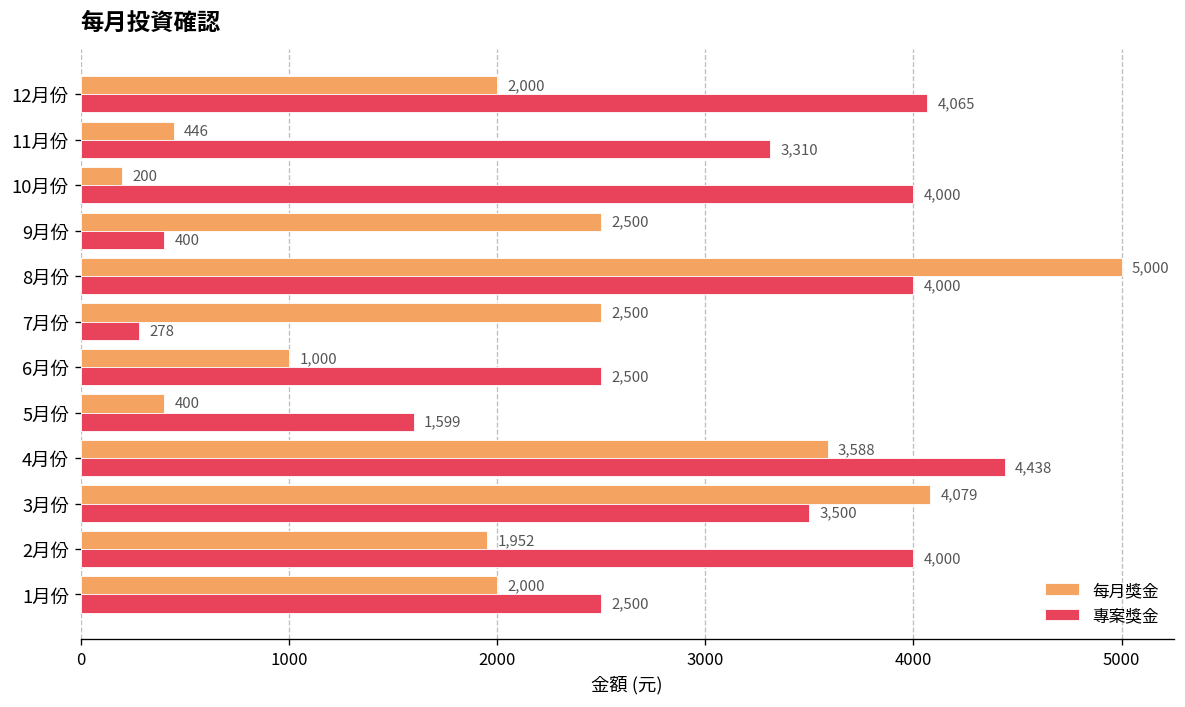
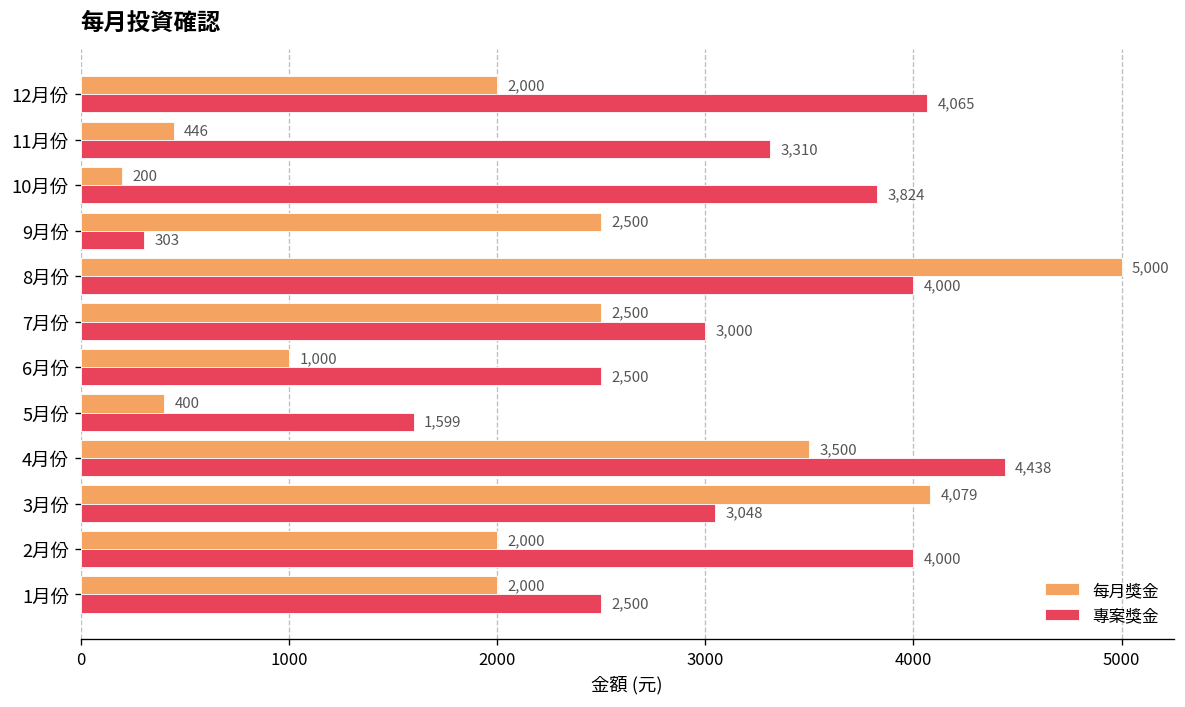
專案獎金, 10月份: 4,000 -> 3,824
專案獎金, 9月份: 400 -> 303
專案獎金, 7月份: 278 -> 3,000
每月獎金, 4月份: 3,588 -> 3,500
專案獎金, 3月份: 3,500 -> 3,048
每月獎金, 2月份: 1,952 -> 2,000
